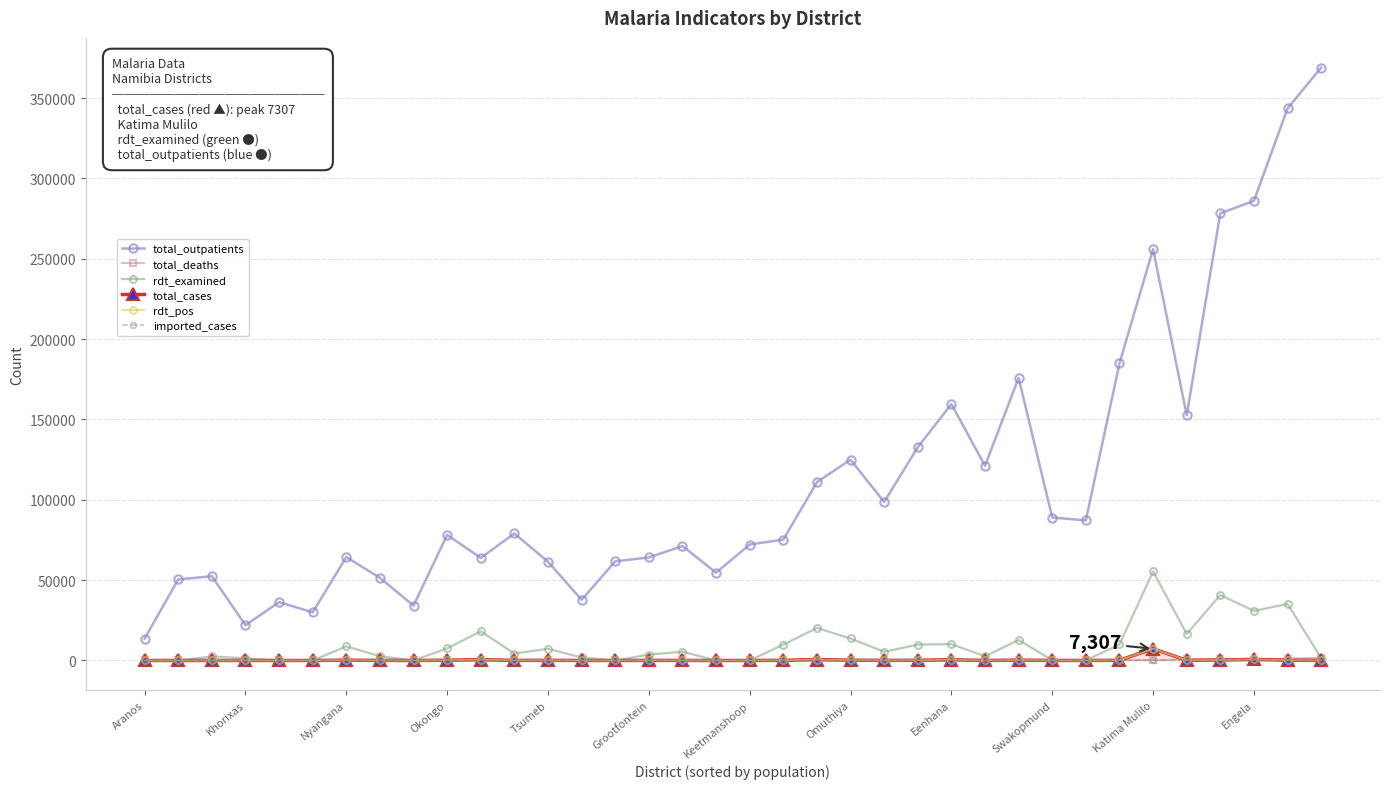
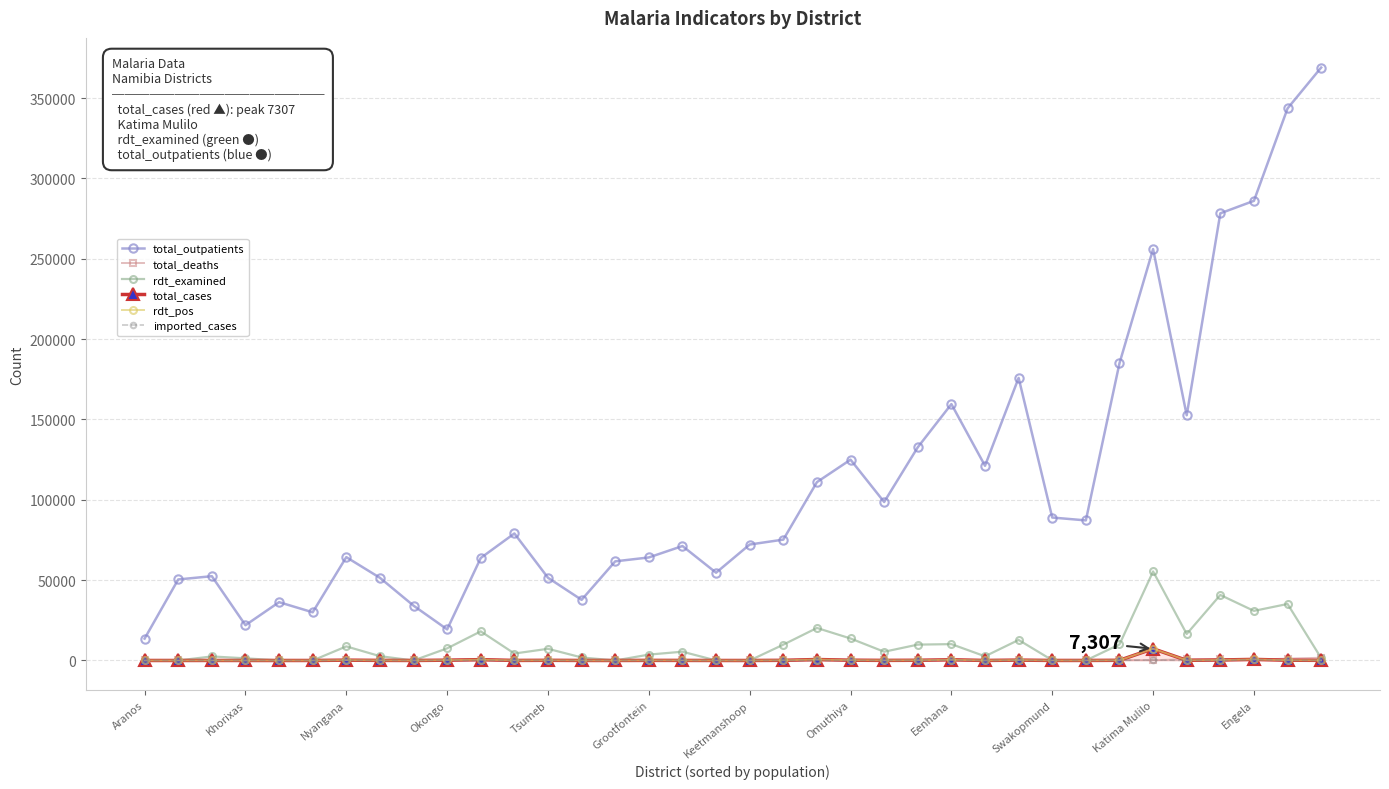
total_outpatients, Okongo: 78000 -> 19000
total_outpatients, Tsumeb: 61000 -> 51000
